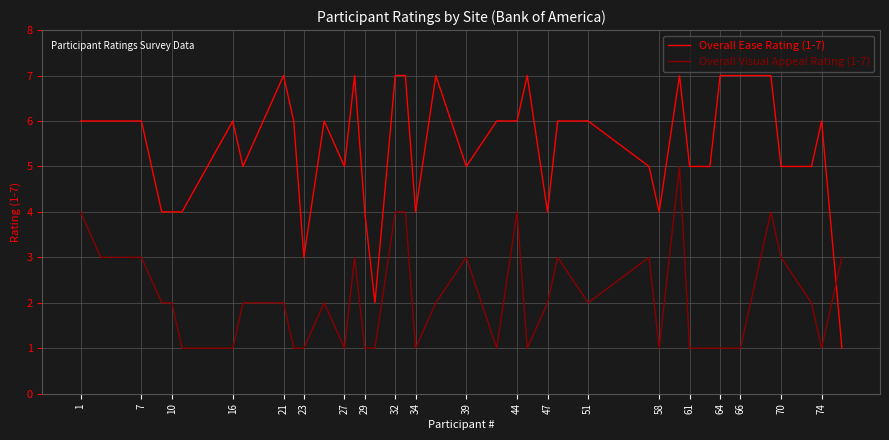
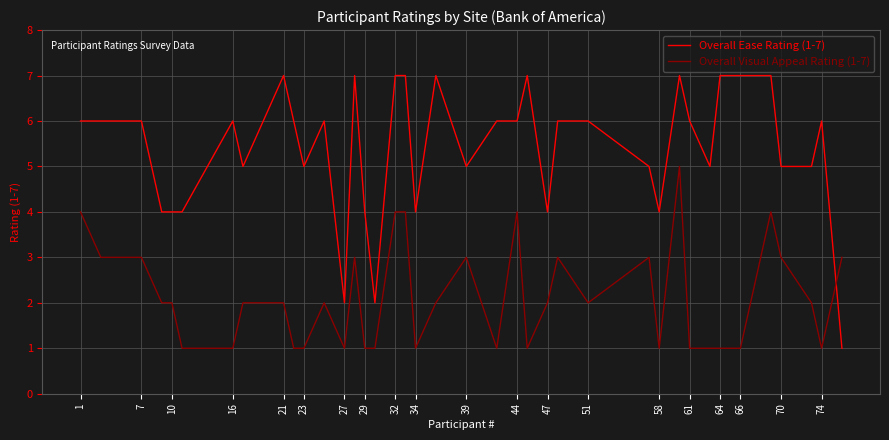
Overall Ease Rating (1-7), 23: 3 -> 5
Overall Ease Rating (1-7), 27: 5 -> 2
Overall Ease Rating (1-7), 61: 5 -> 6
